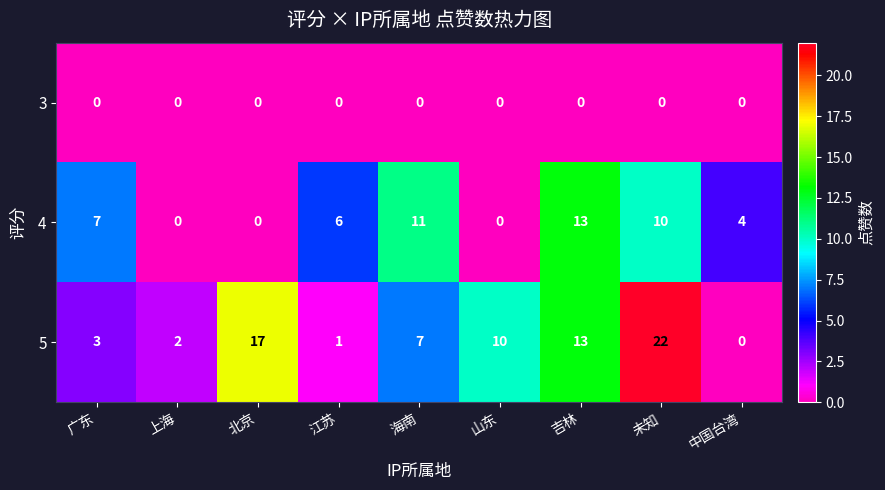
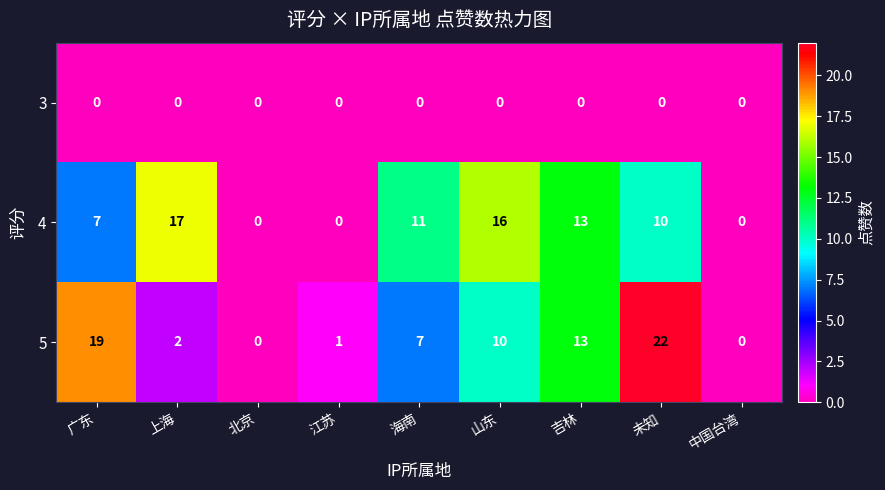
4, 上海: 0 -> 17
4, 江苏: 6 -> 0
4, 山东: 0 -> 16
4, 中国台湾: 4 -> 0
5, 广东: 3 -> 19
5, 北京: 17 -> 0
